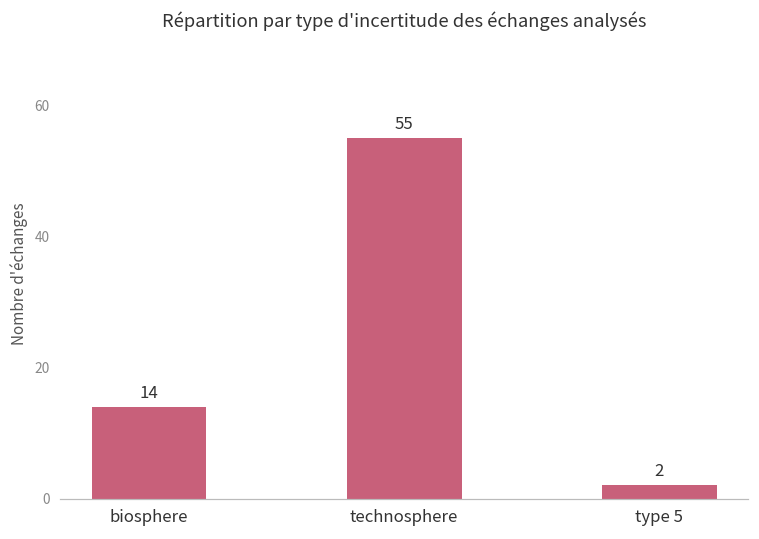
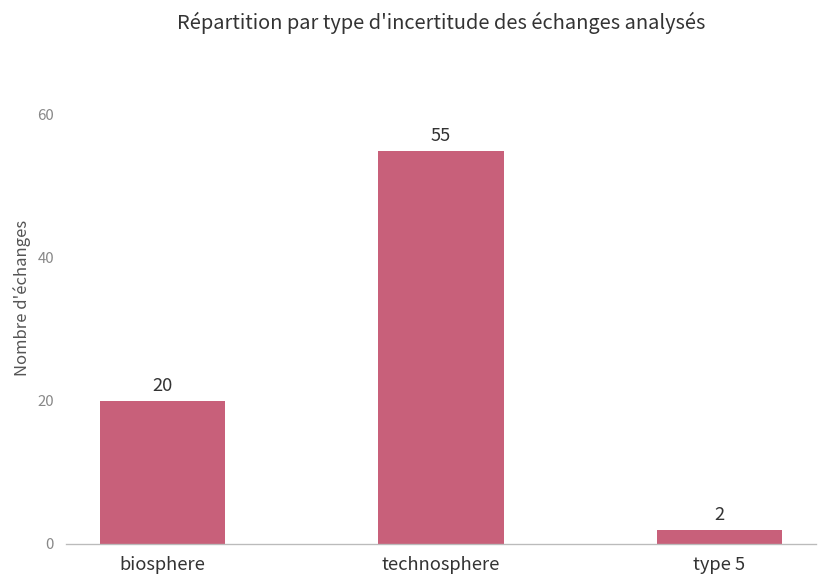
biosphere: 14 -> 20
